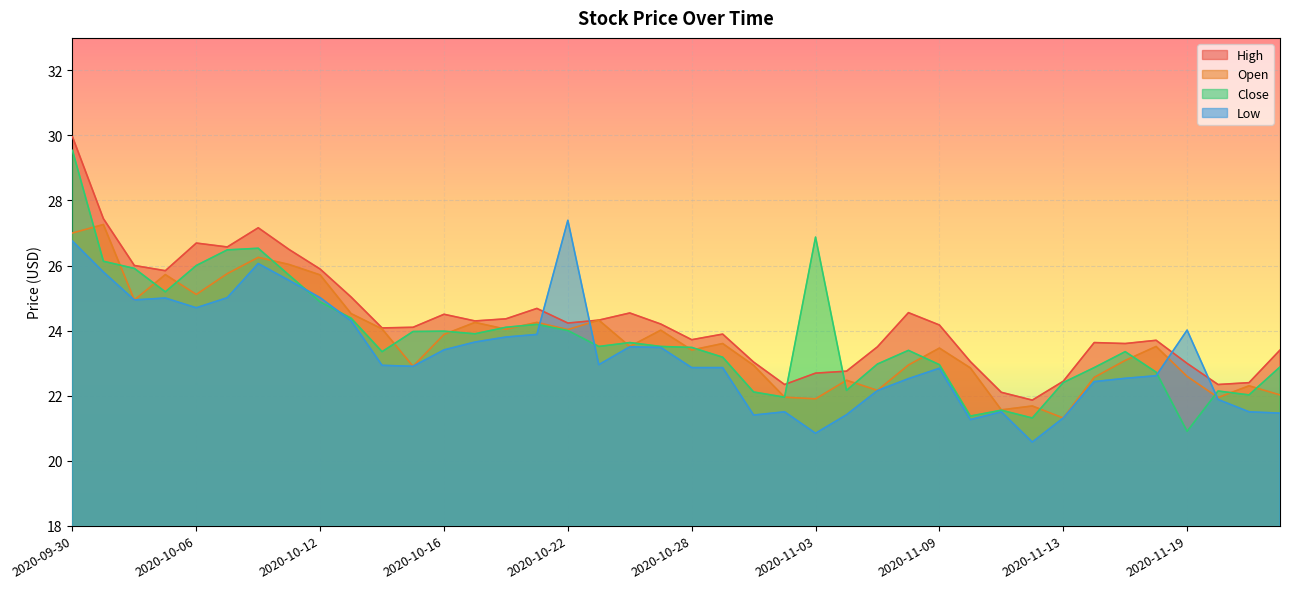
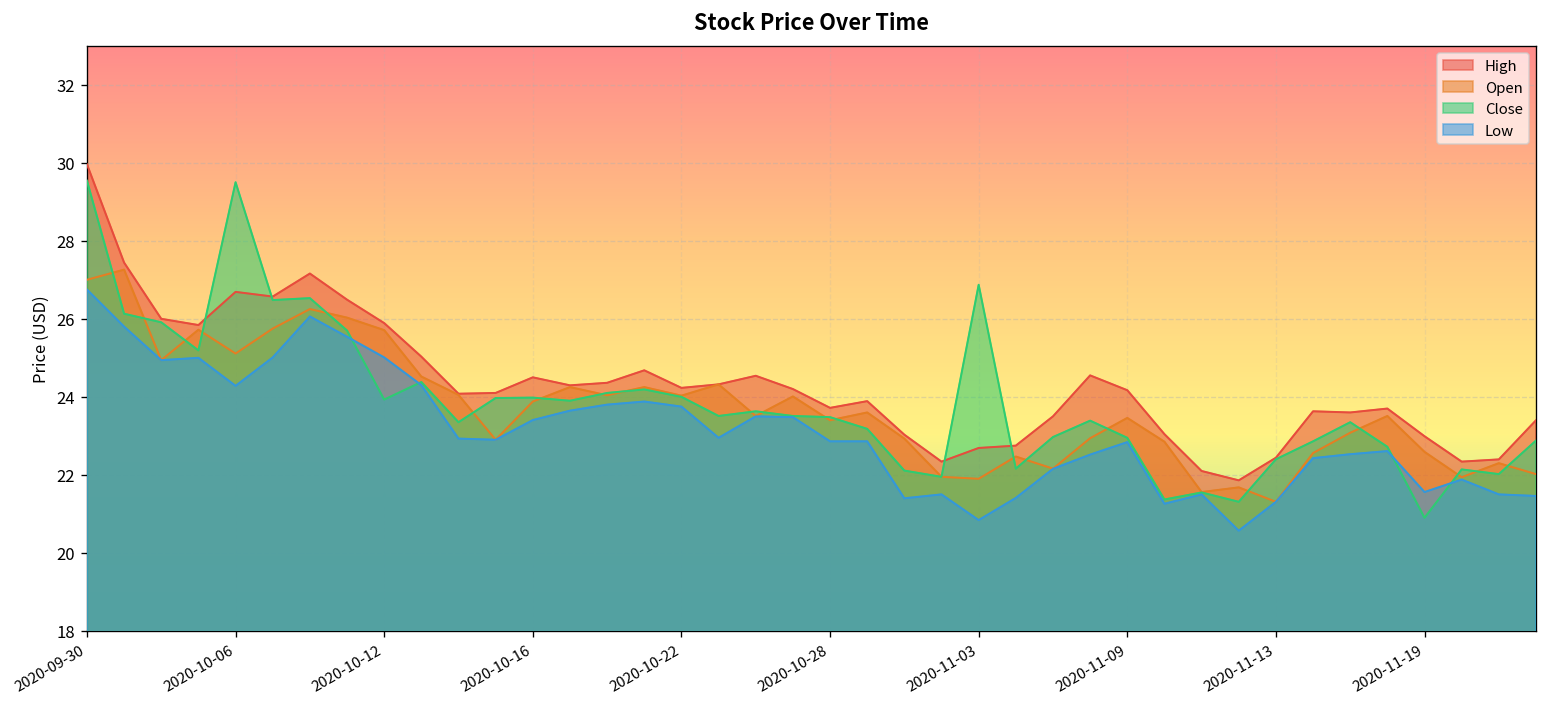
Close, 2020-10-06: 26.0 -> 29.5
Low, 2020-10-06: 24.7 -> 24.3
Close, 2020-10-12: 24.9 -> 23.9
Low, 2020-10-22: 27.4 -> 23.8
Low, 2020-11-19: 24.0 -> 21.6
